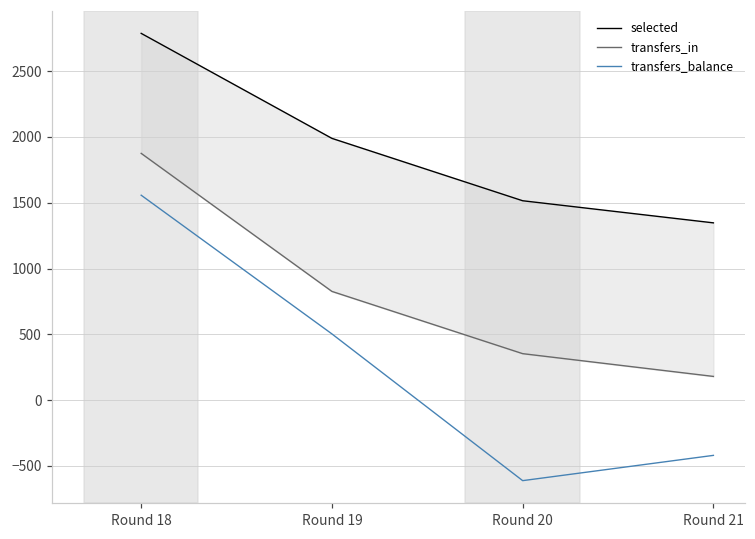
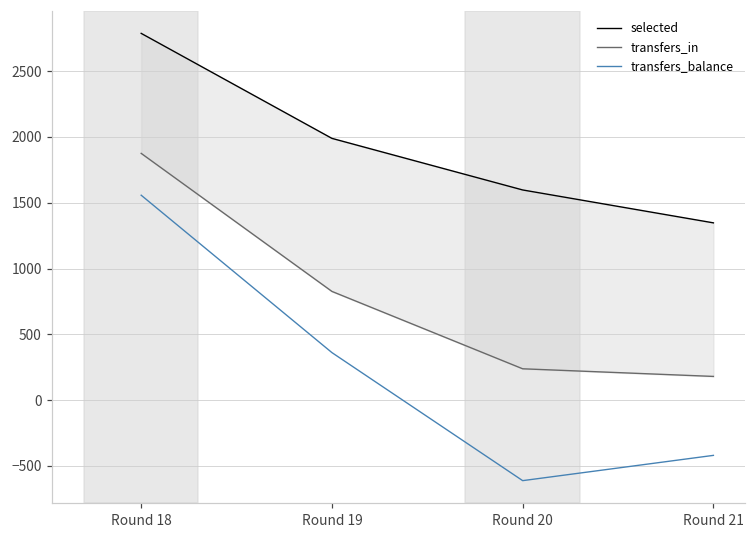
transfers_balance, Round 19: 500 -> 360
selected, Round 20: 1520 -> 1600
transfers_in, Round 20: 350 -> 240
